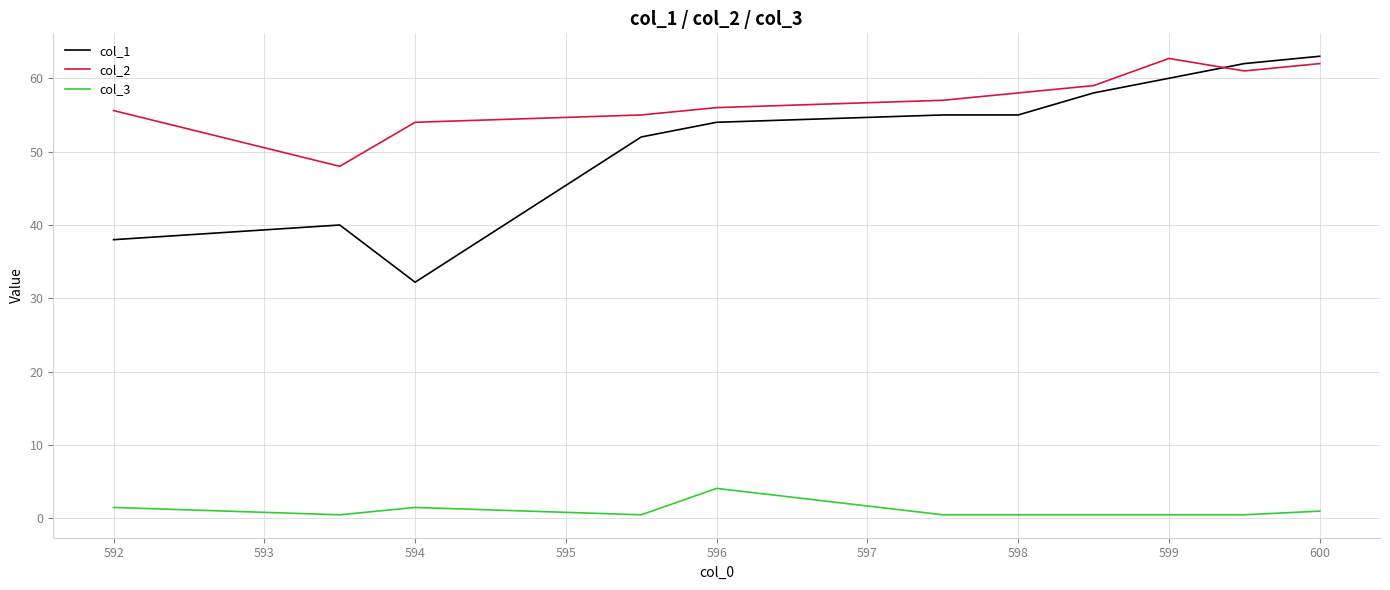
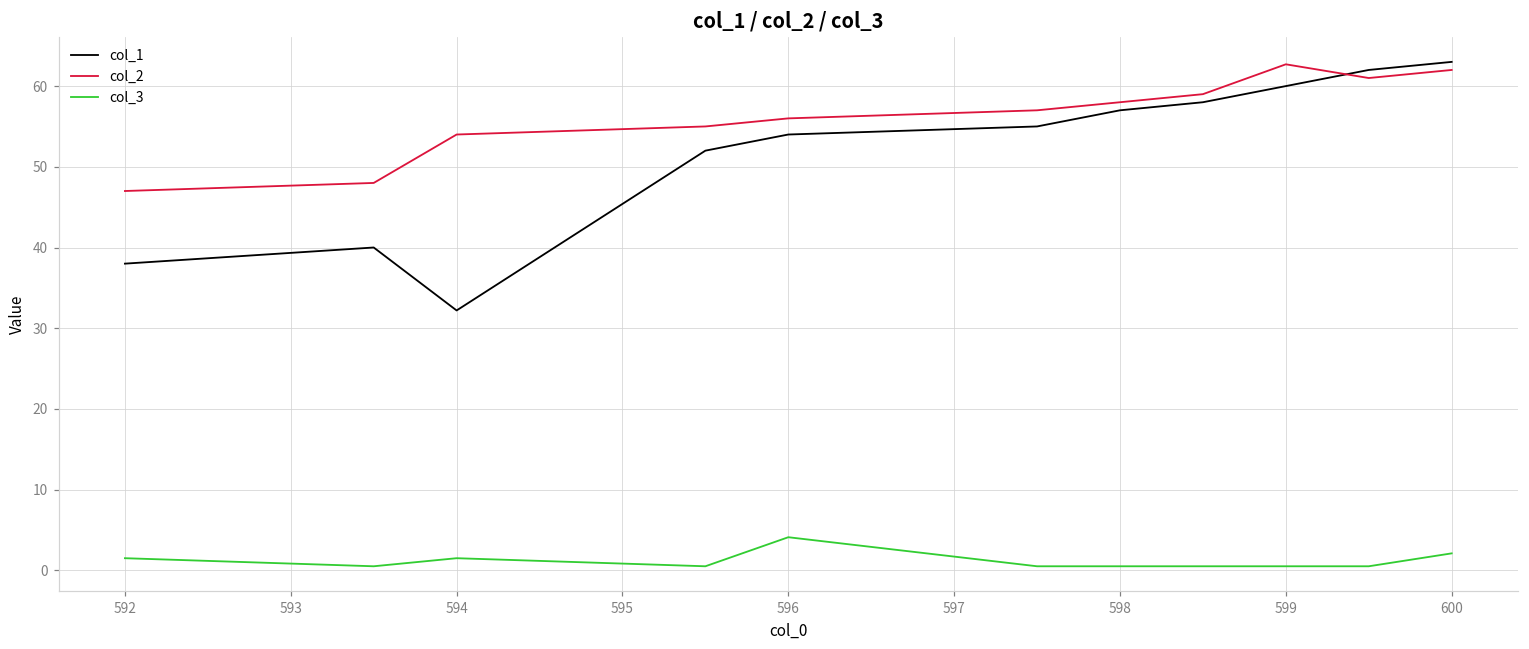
col_2, 592: 56 -> 47
col_1, 598: 55 -> 57
col_3, 600: 1 -> 2
